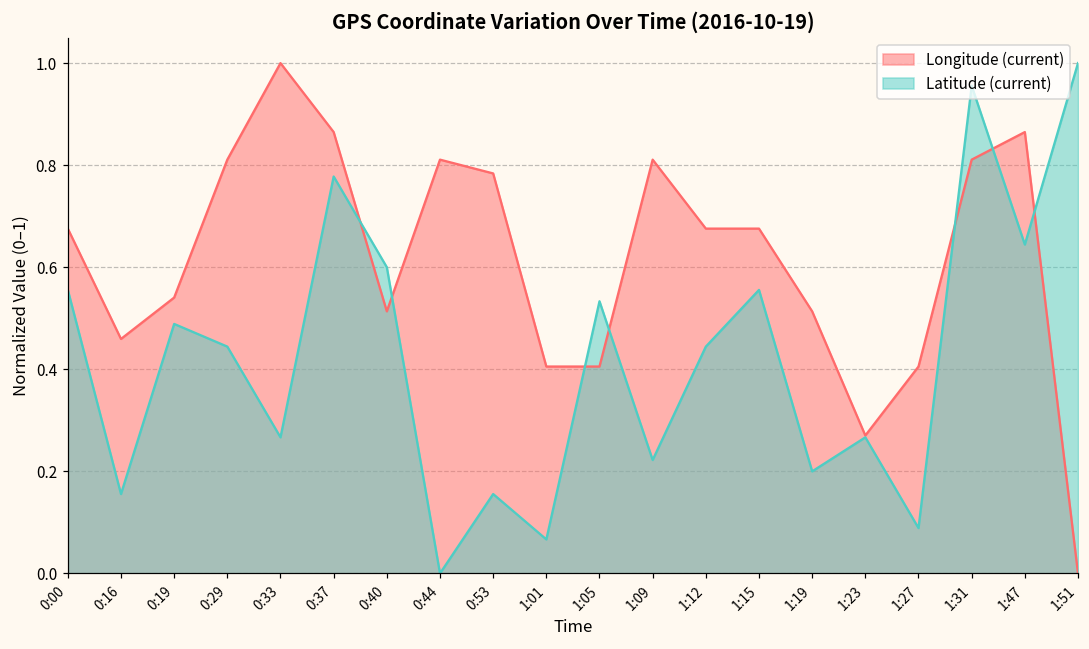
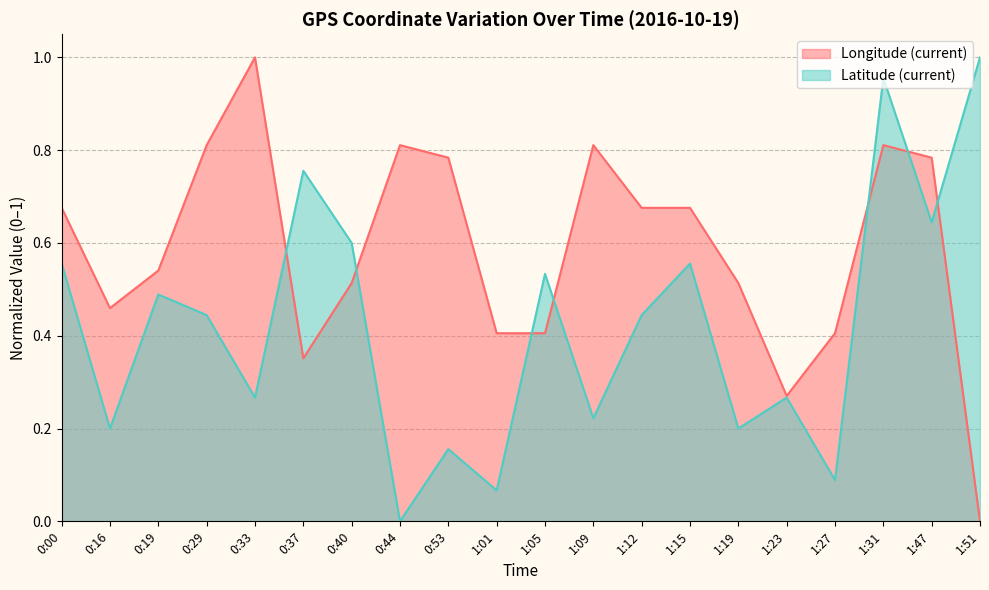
Latitude (current), 0:16: 0.16 -> 0.20
Longitude (current), 0:37: 0.86 -> 0.35
Latitude (current), 0:37: 0.78 -> 0.76
Longitude (current), 1:47: 0.86 -> 0.78
